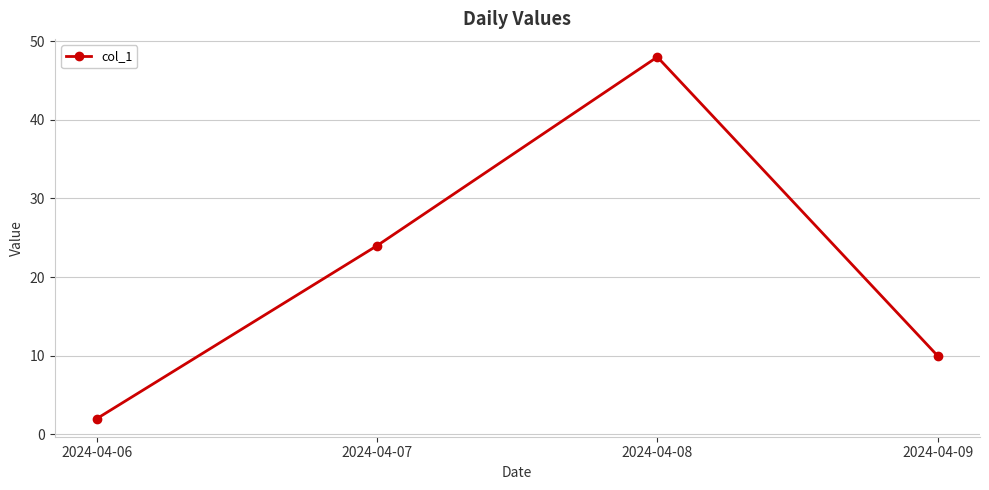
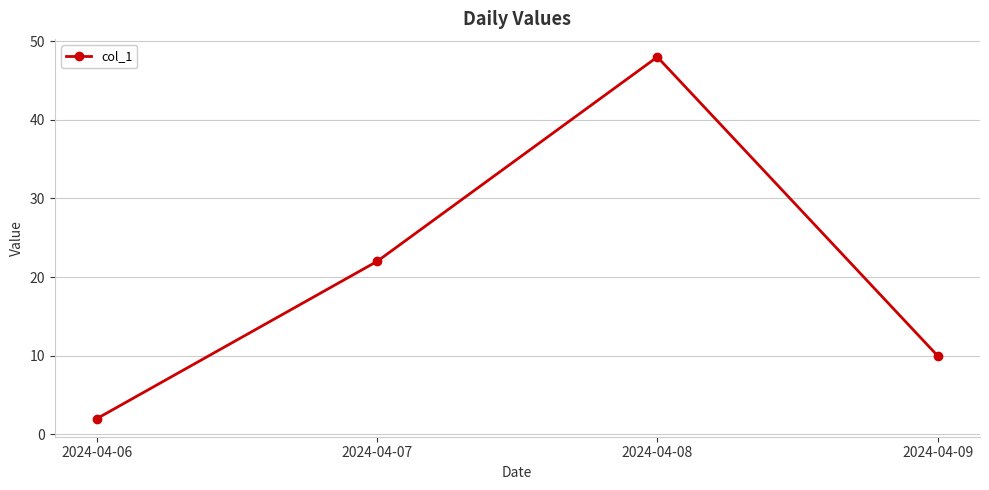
2024-04-07: 24 -> 22
